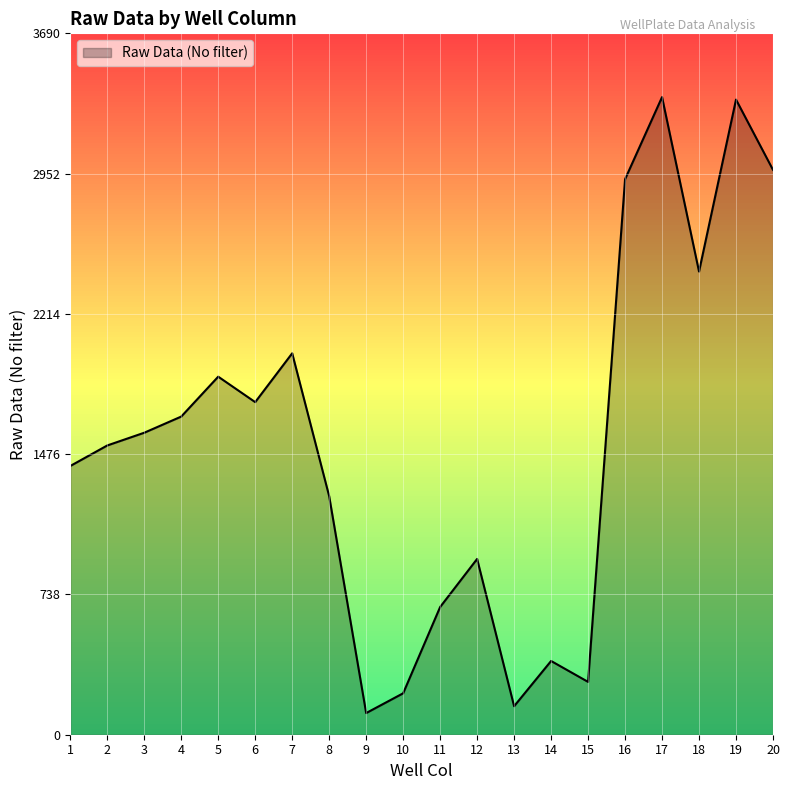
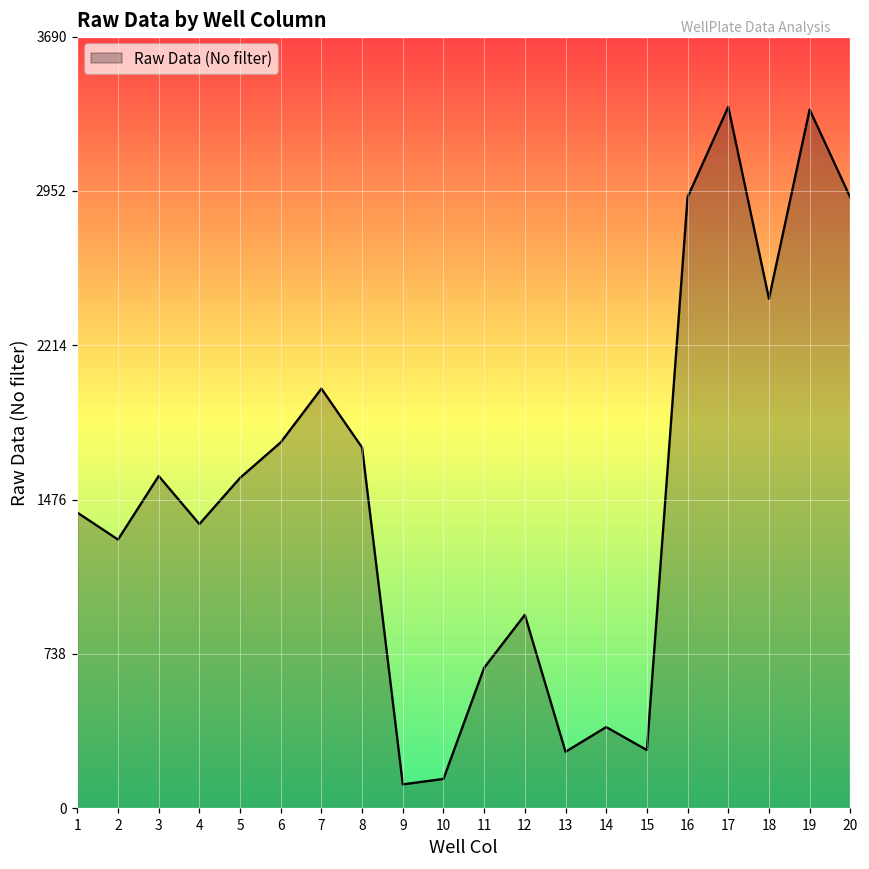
2: 1520 -> 1290
4: 1670 -> 1360
5: 1880 -> 1580
8: 1260 -> 1730
10: 220 -> 140
13: 150 -> 270
20: 2970 -> 2920
